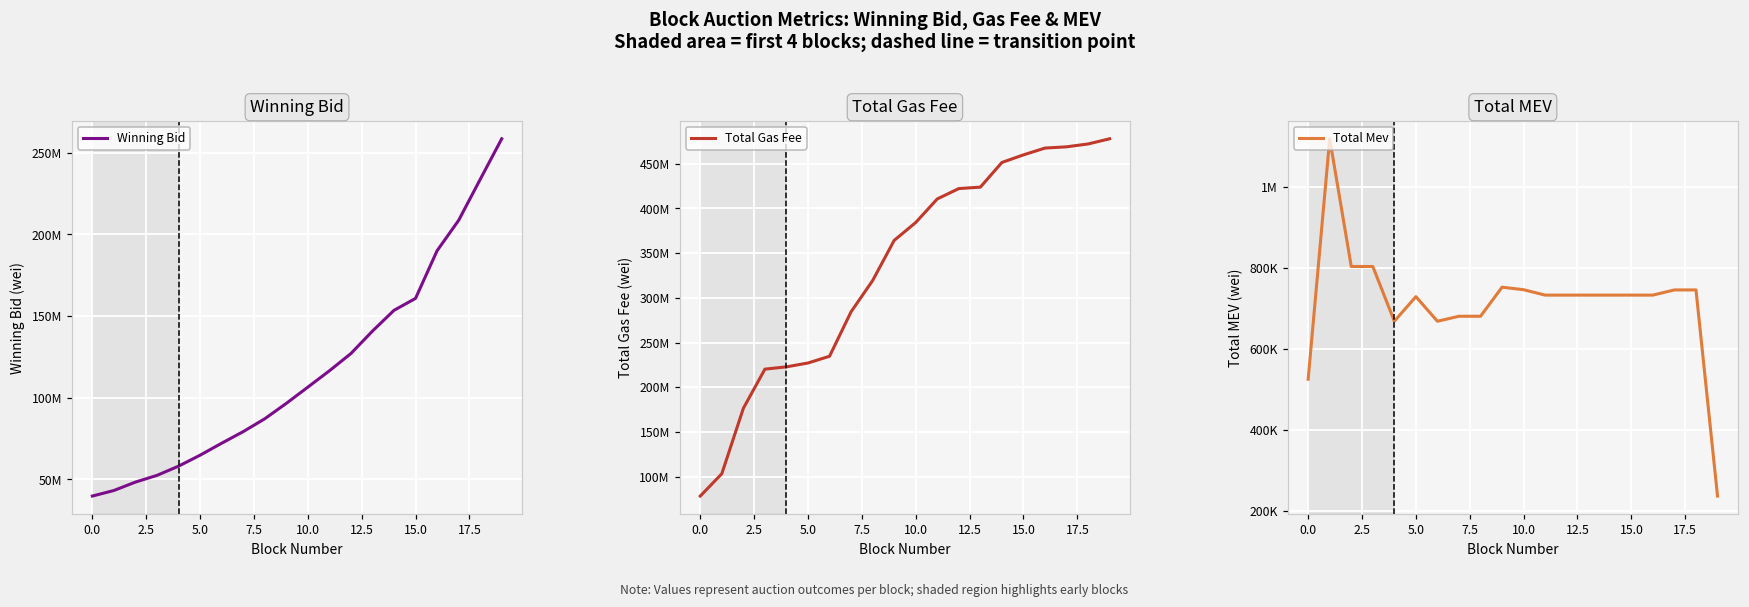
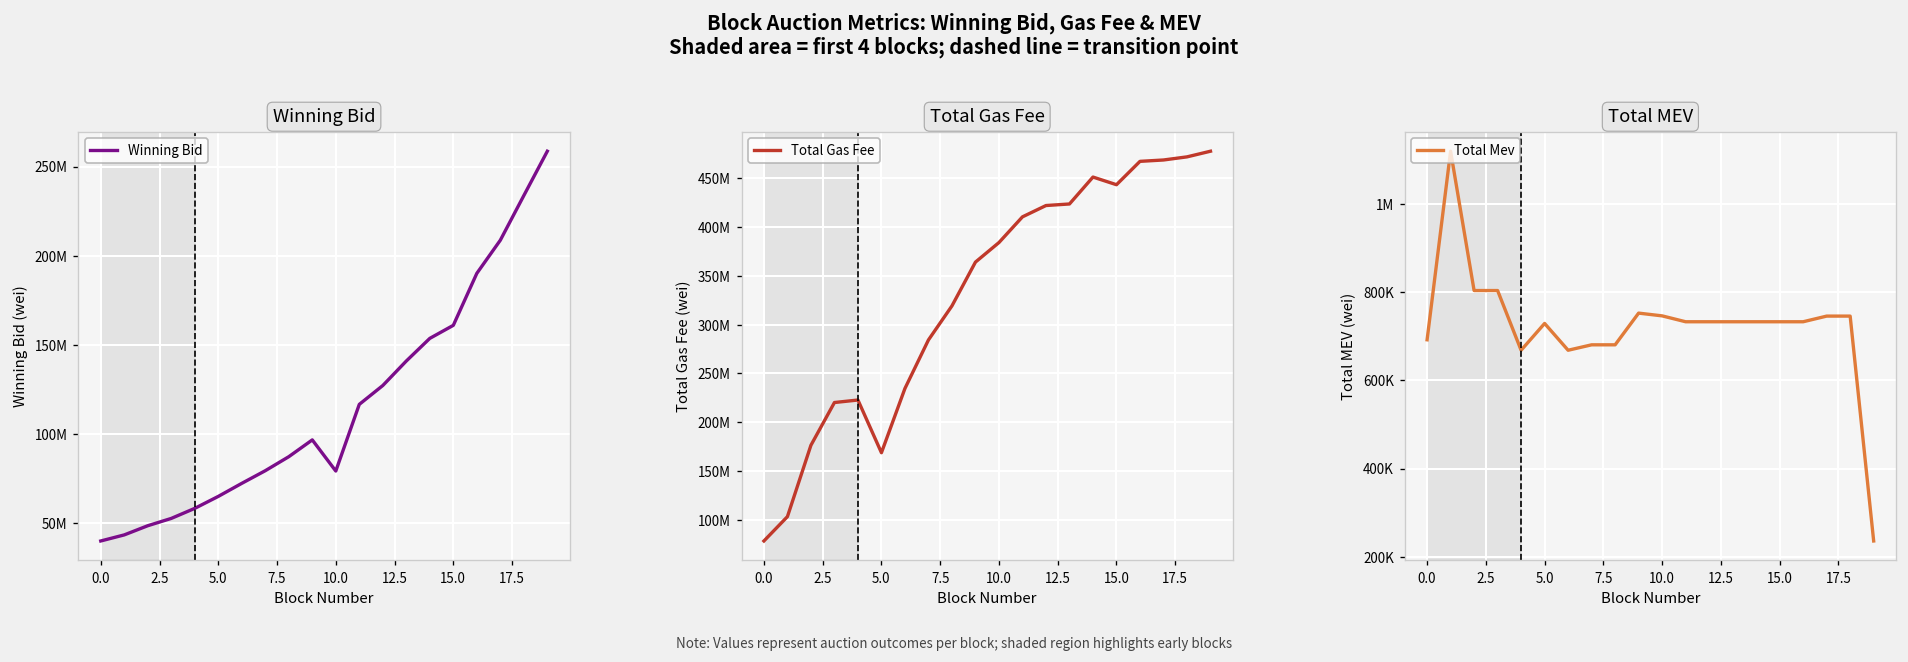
Winning Bid, 10.0: 106000000 -> 79000000
Total Gas Fee, 5.0: 230000000 -> 170000000
Total Gas Fee, 15.0: 460000000 -> 440000000
Total MEV, 0.0: 520000 -> 690000
